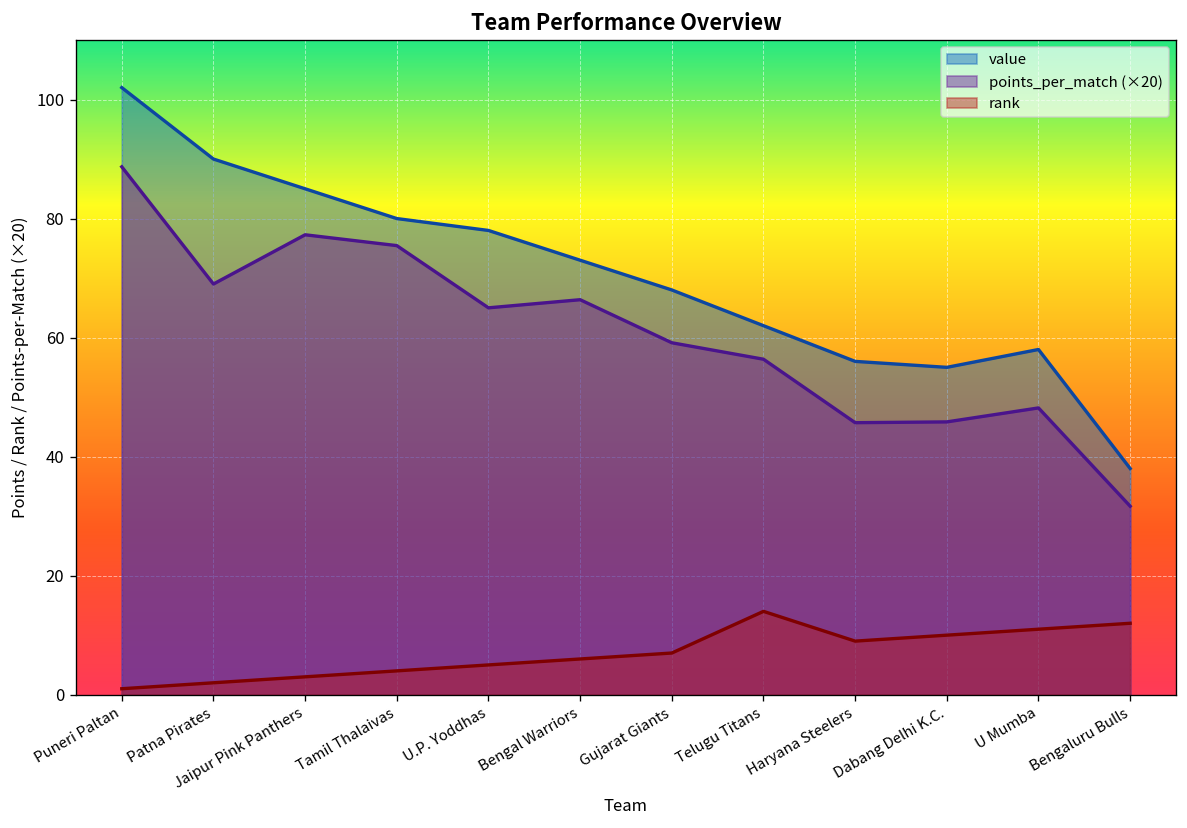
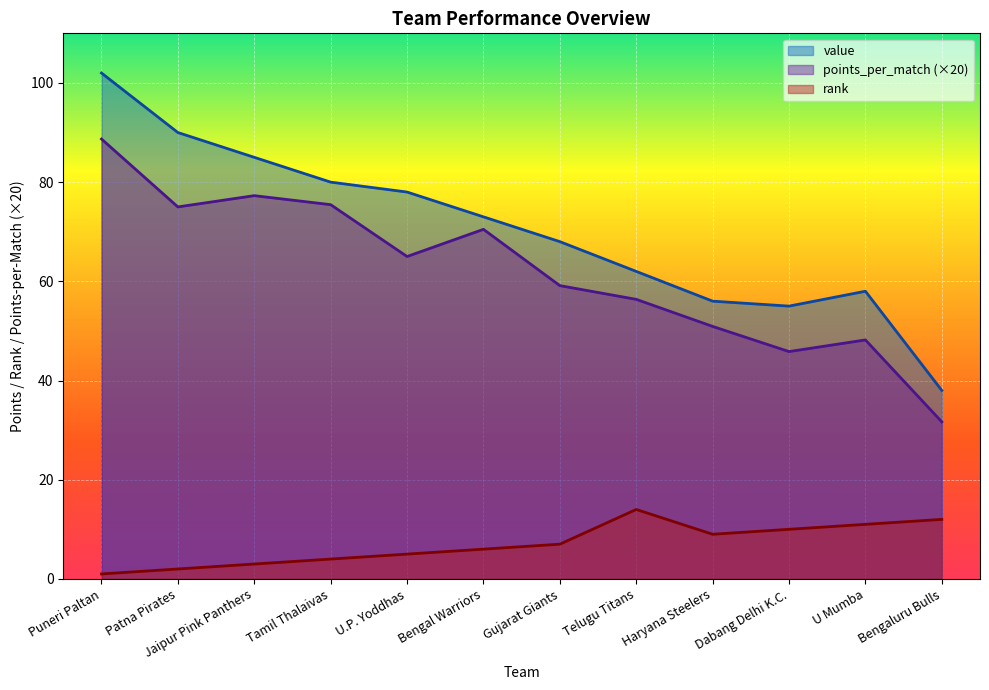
points_per_match (×20), Patna Pirates: 69 -> 75
points_per_match (×20), Bengal Warriors: 66 -> 70
points_per_match (×20), Haryana Steelers: 46 -> 51
